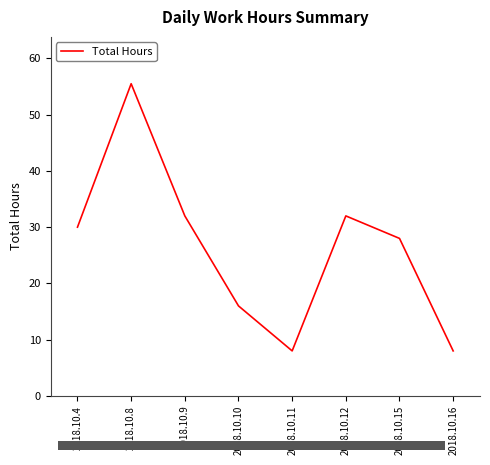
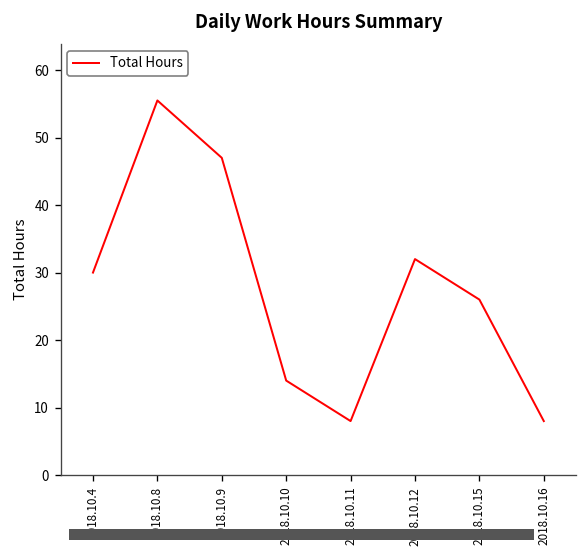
2018.10.9: 32 -> 47
2018.10.10: 16 -> 14
2018.10.15: 28 -> 26
